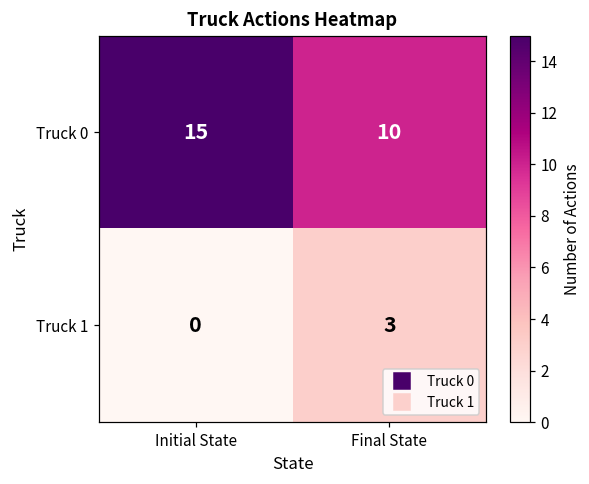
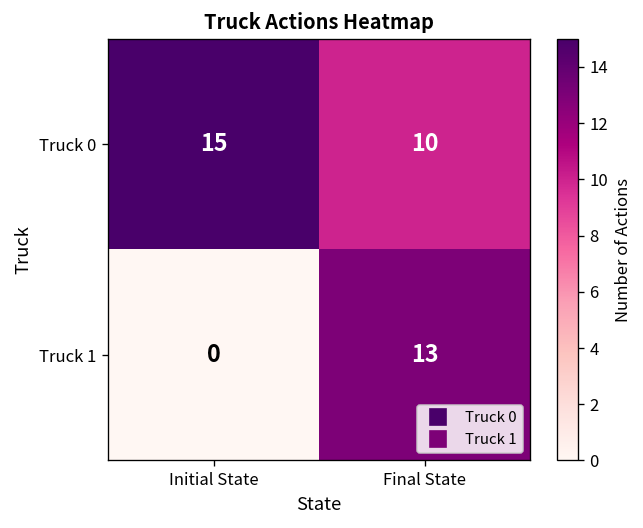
Truck 1, Final State: 3 -> 13
